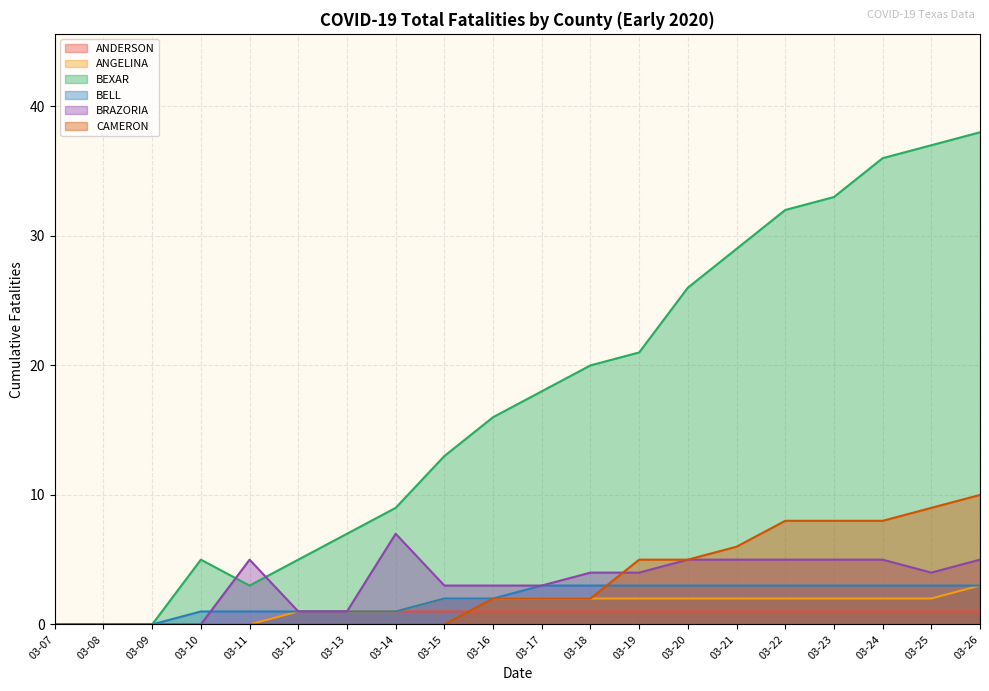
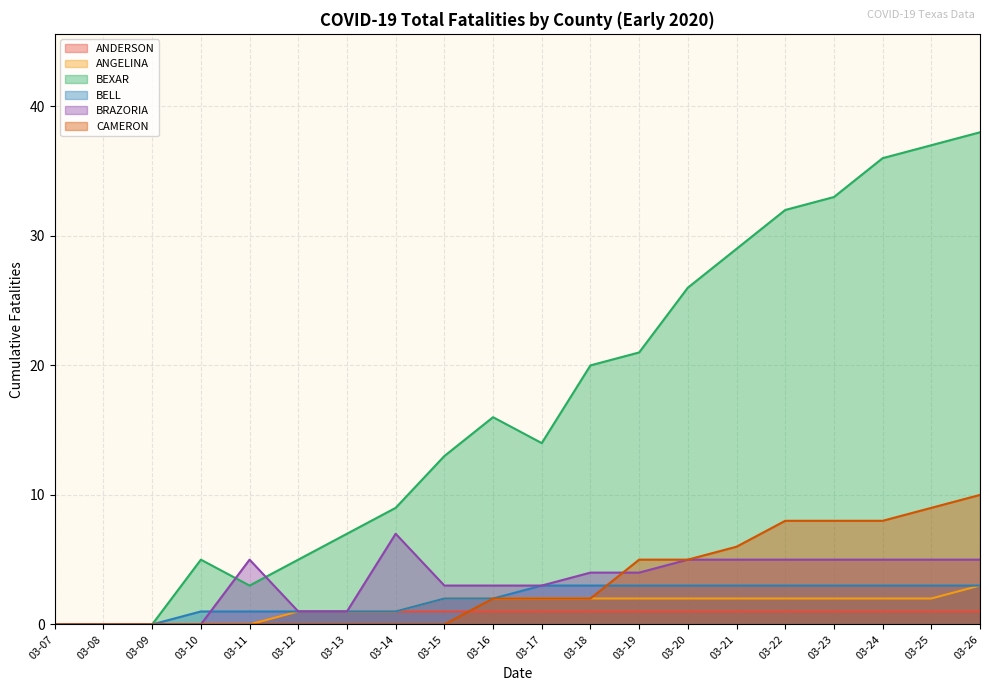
BEXAR, 03-17: 18 -> 14
BRAZORIA, 03-25: 4 -> 5
